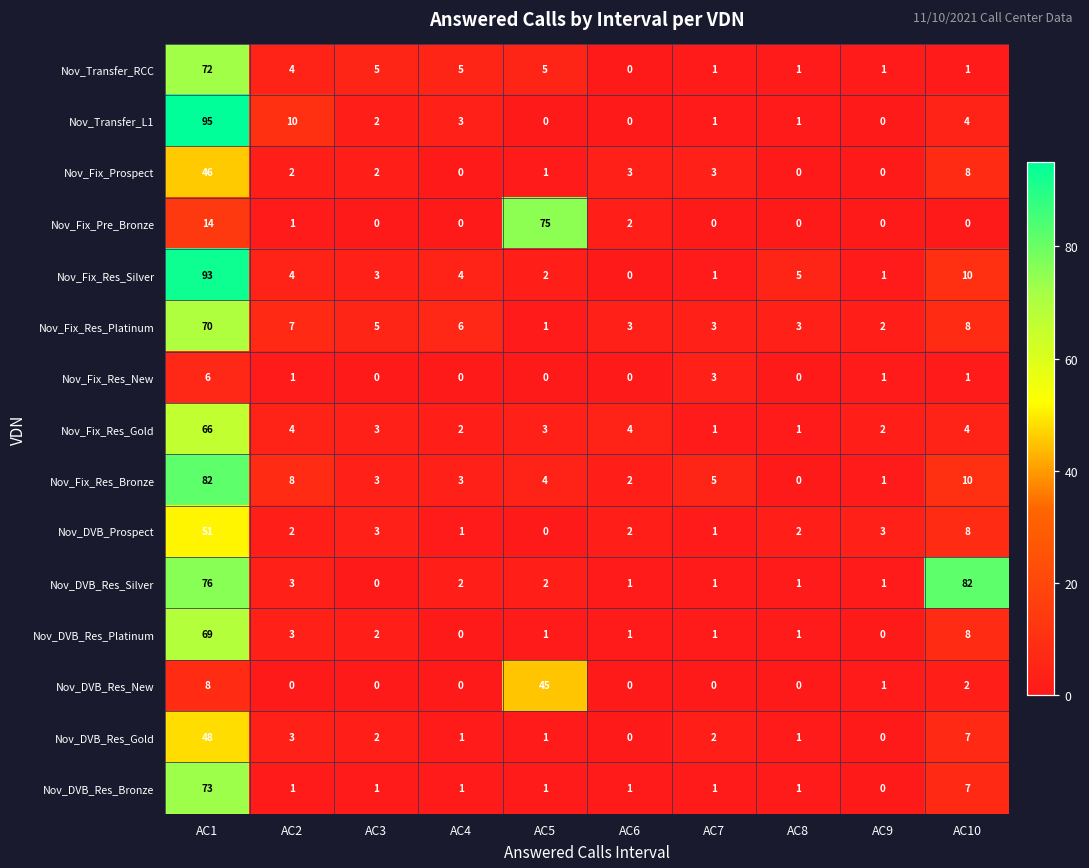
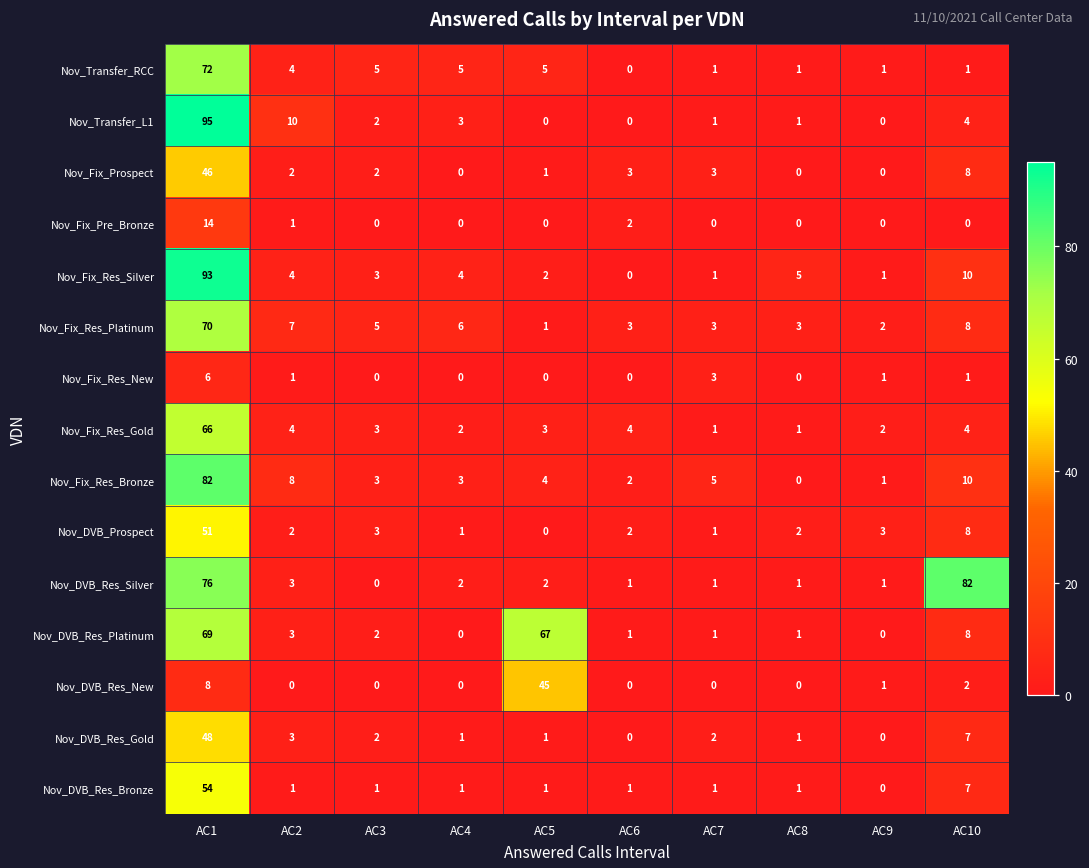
Nov_Fix_Pre_Bronze, AC5: 75 -> 0
Nov_DVB_Res_Platinum, AC5: 1 -> 67
Nov_DVB_Res_Bronze, AC1: 73 -> 54
